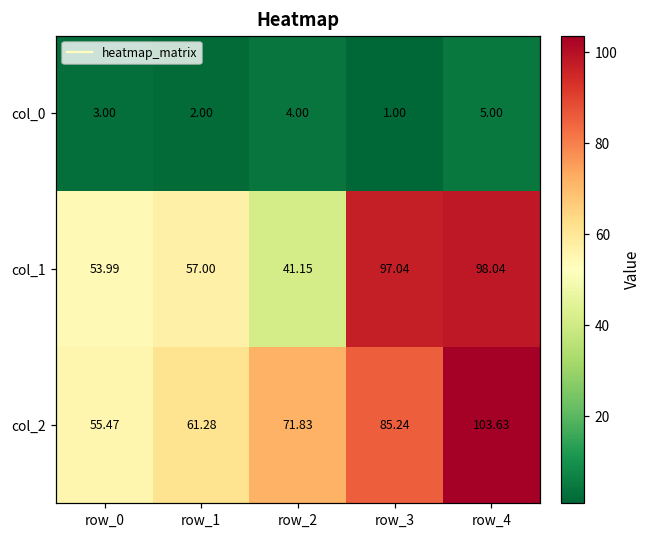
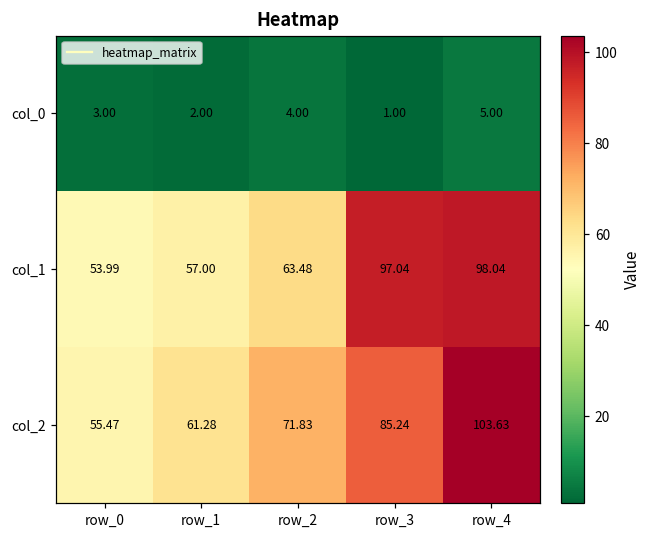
col_1, row_2: 41.15 -> 63.48
